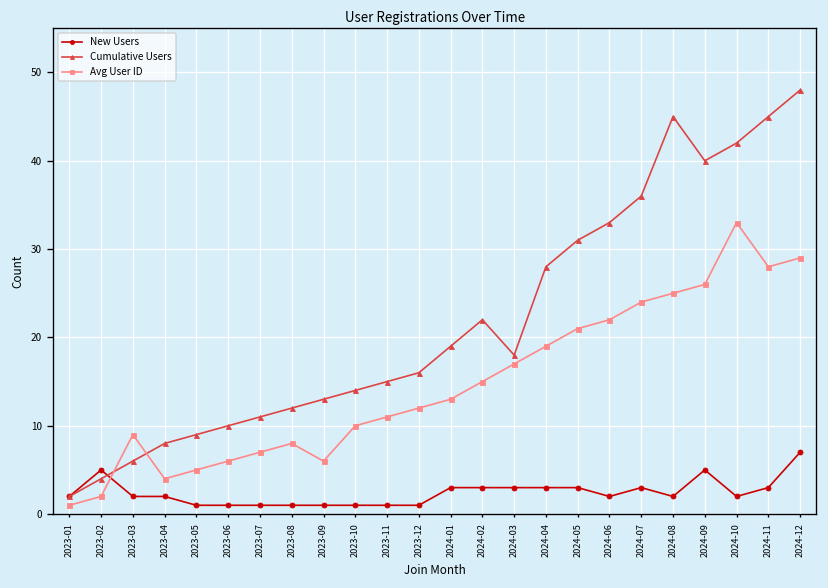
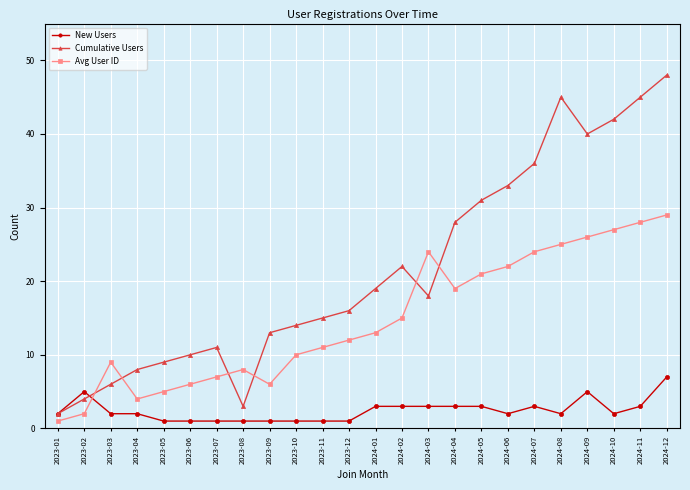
Cumulative Users, 2023-08: 12 -> 3
Avg User ID, 2024-03: 17 -> 24
Avg User ID, 2024-10: 33 -> 27
